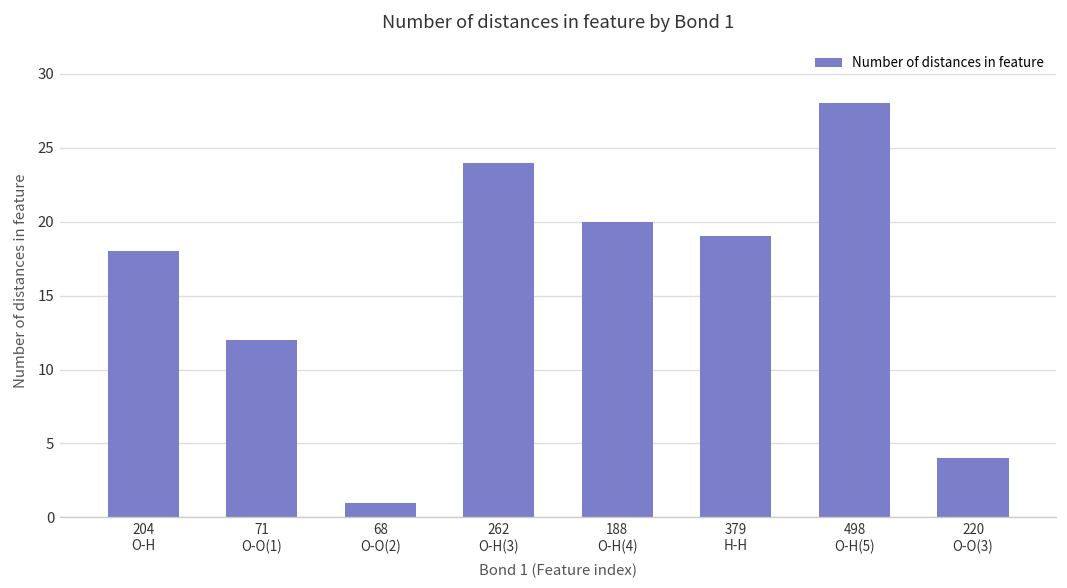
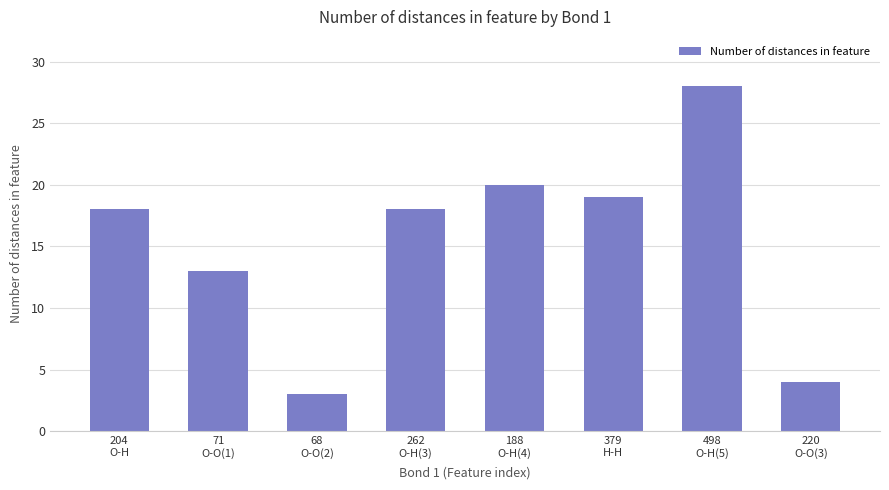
71 O-O(1): 12 -> 13
68 O-O(2): 1 -> 3
262 O-H(3): 24 -> 18
